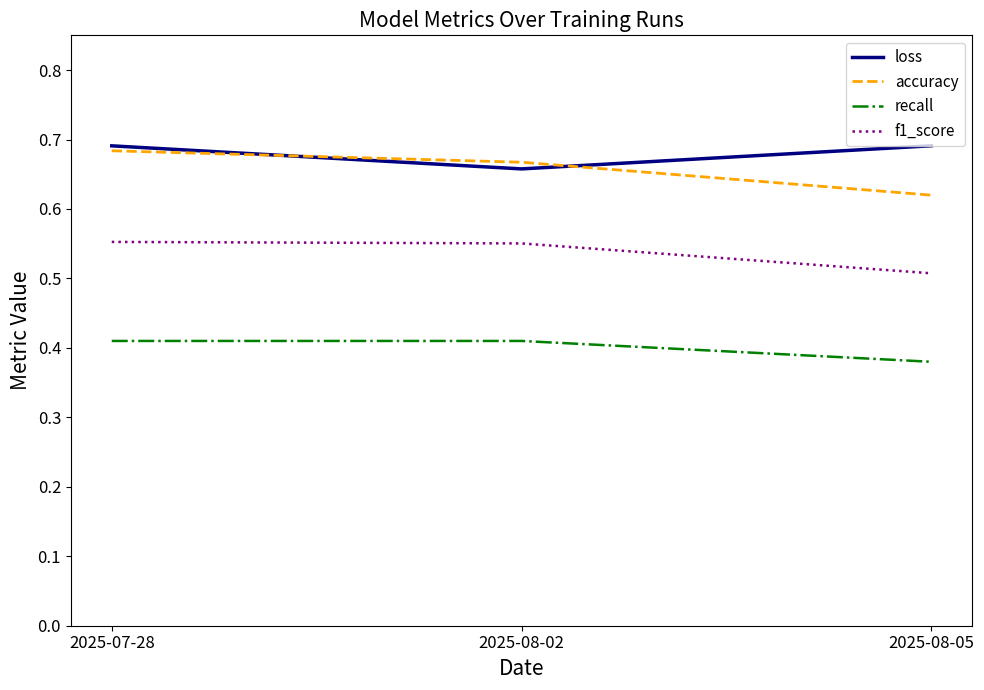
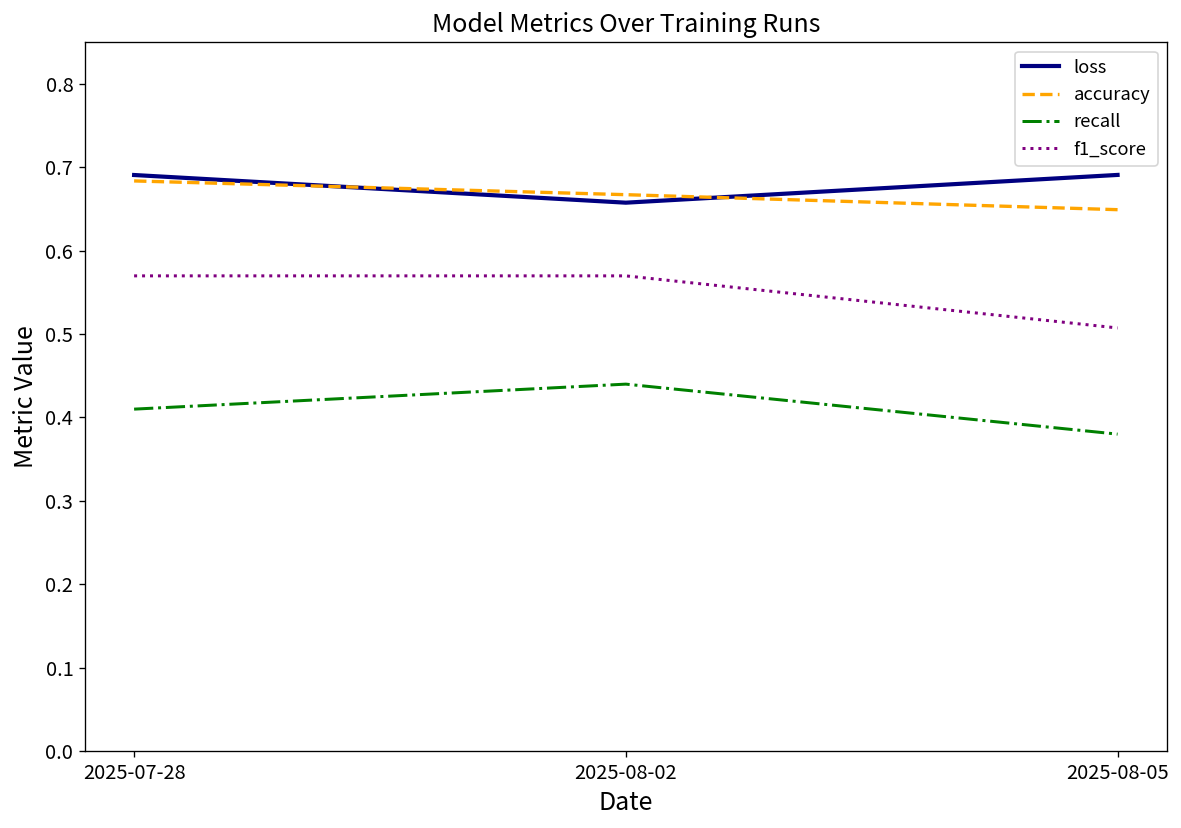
f1_score, 2025-07-28: 0.55 -> 0.57
recall, 2025-08-02: 0.41 -> 0.44
f1_score, 2025-08-02: 0.55 -> 0.57
accuracy, 2025-08-05: 0.62 -> 0.65
